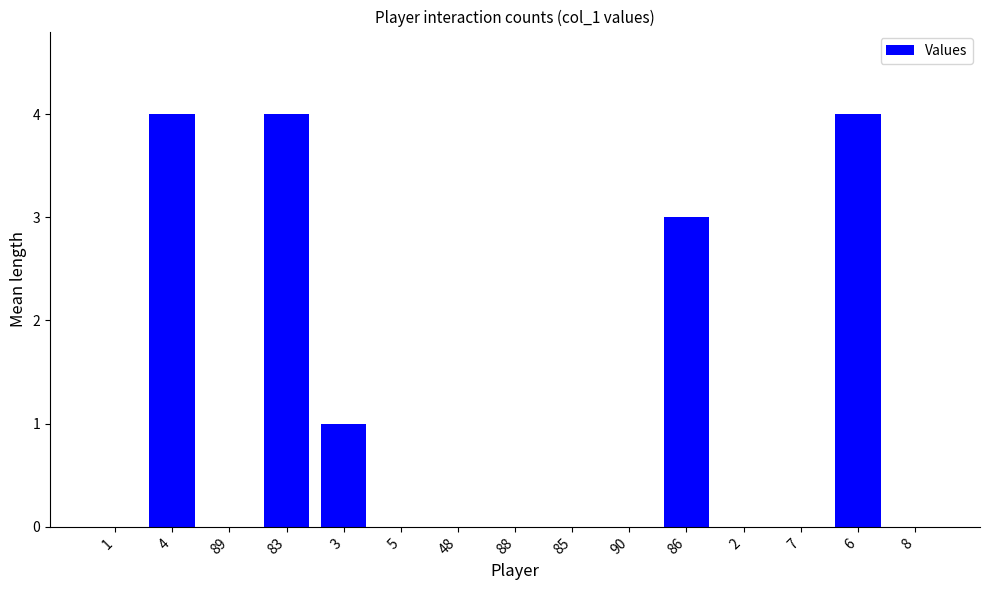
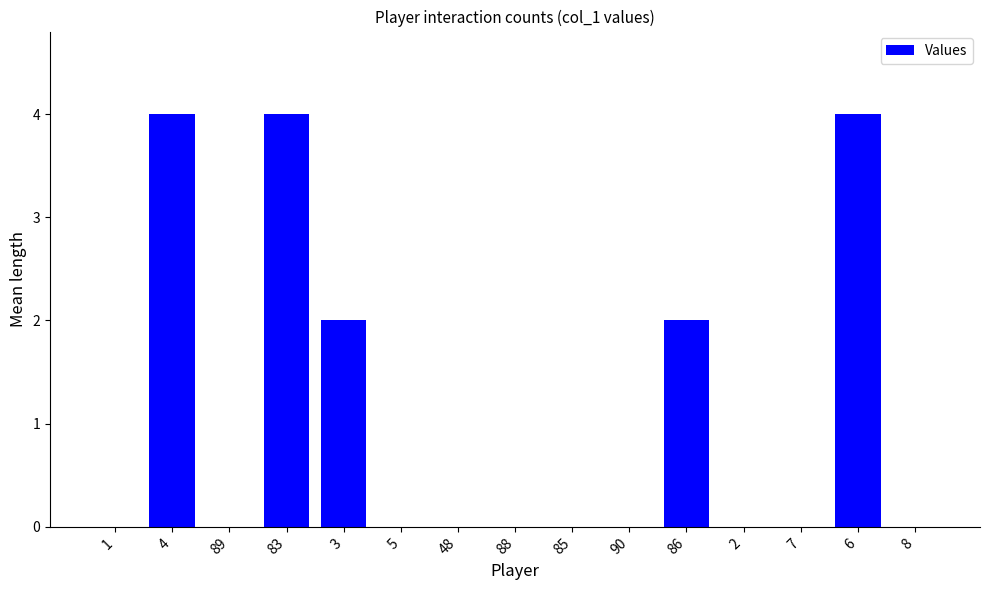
3: 1 -> 2
86: 3 -> 2
